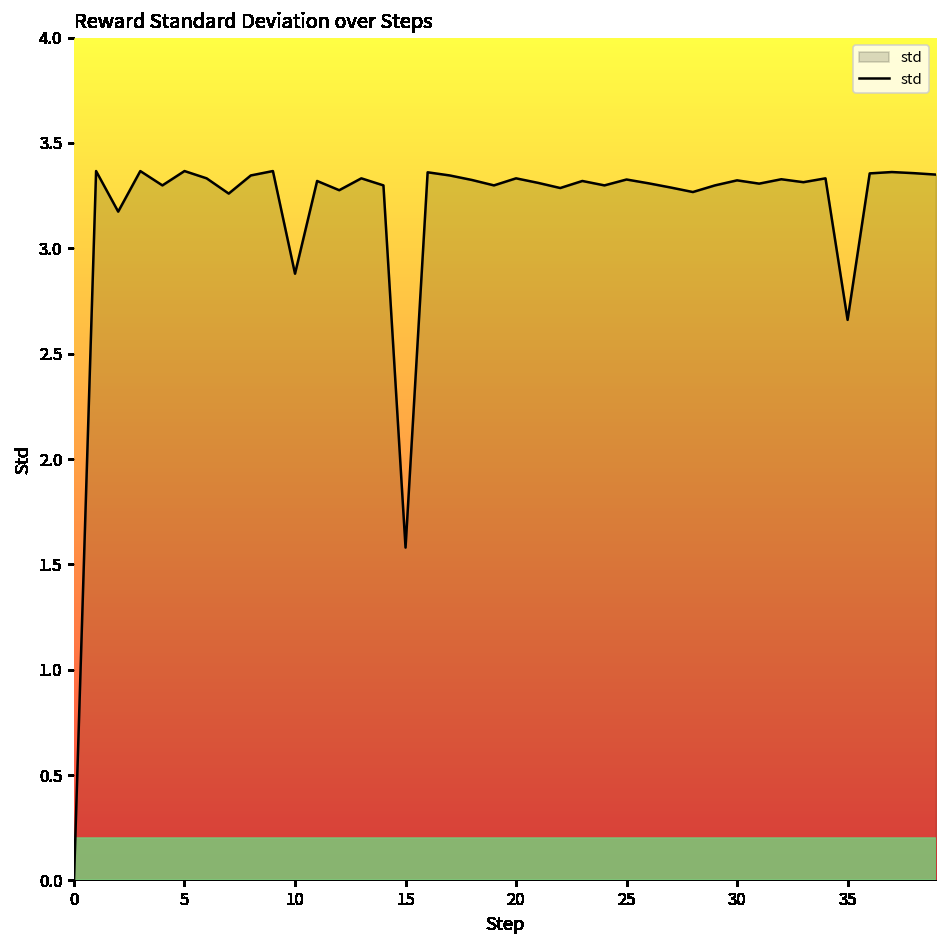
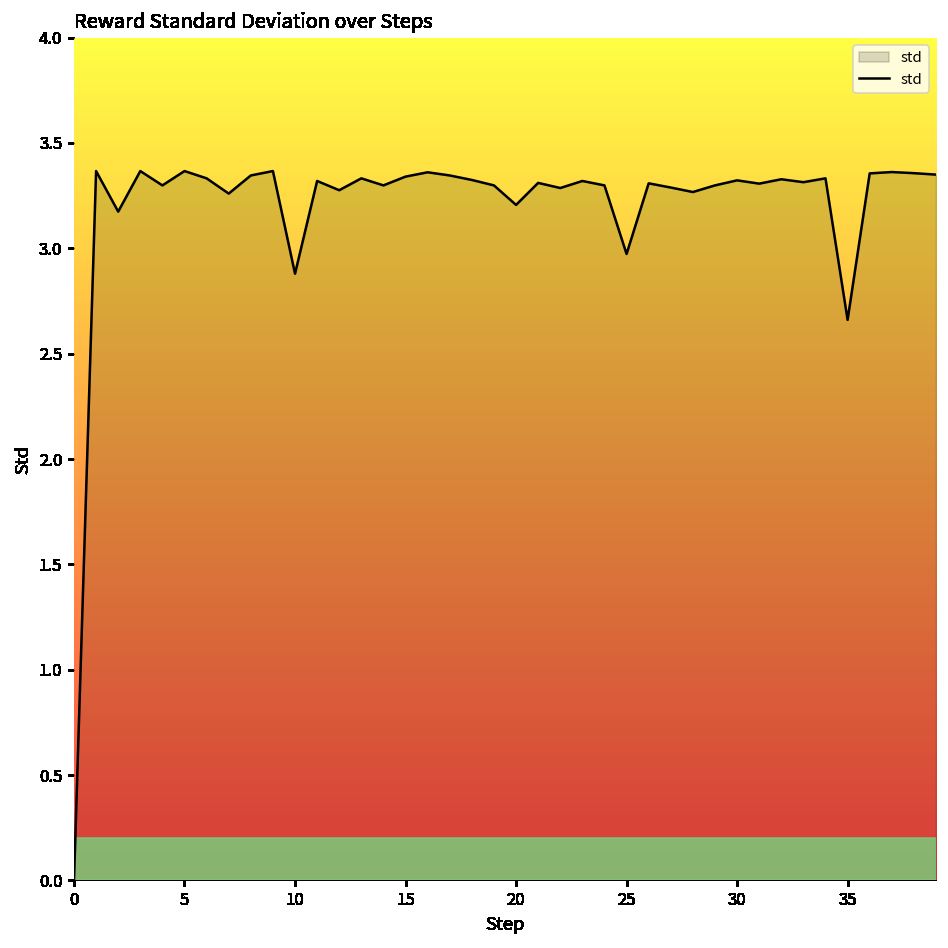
15: 1.58 -> 3.34
20: 3.33 -> 3.21
25: 3.33 -> 2.97
